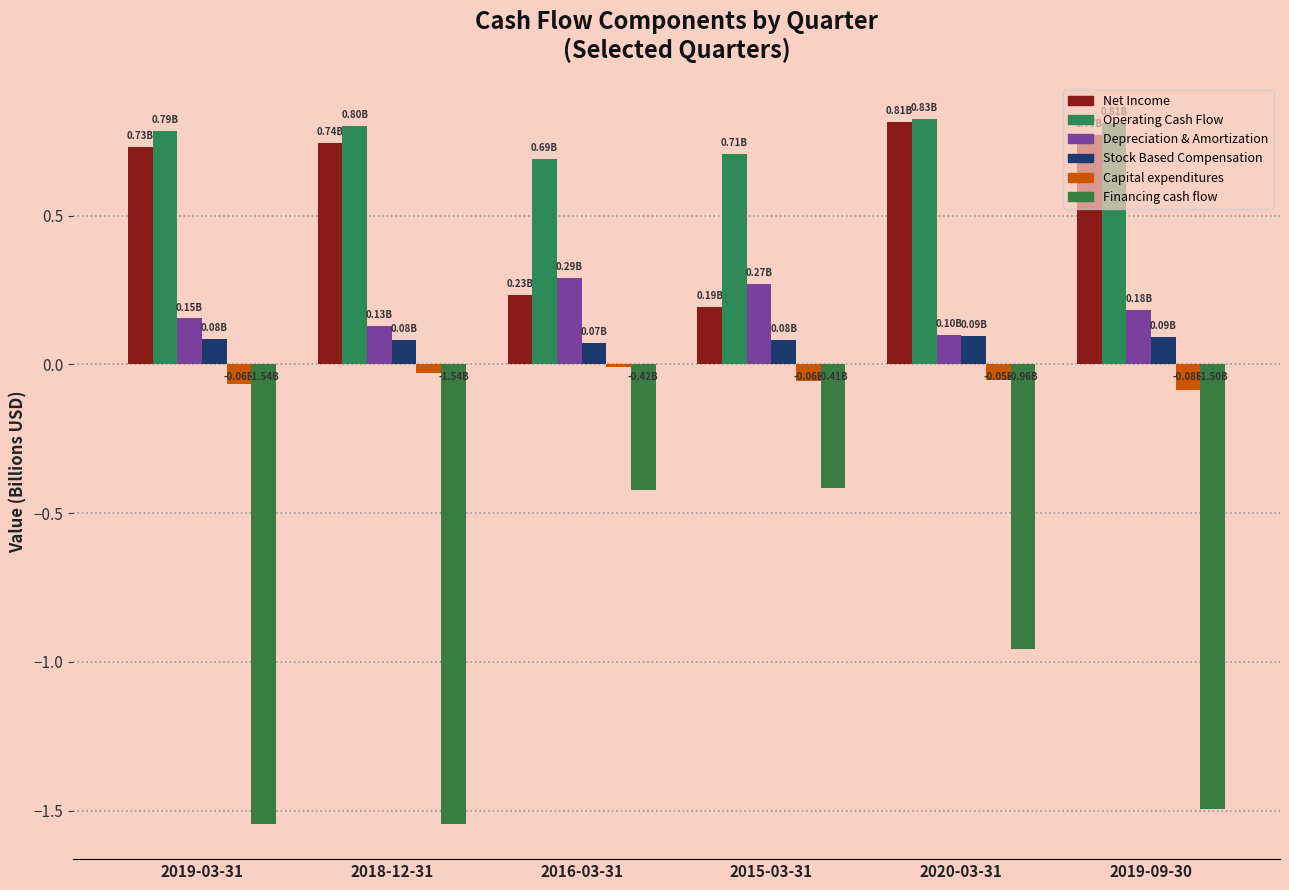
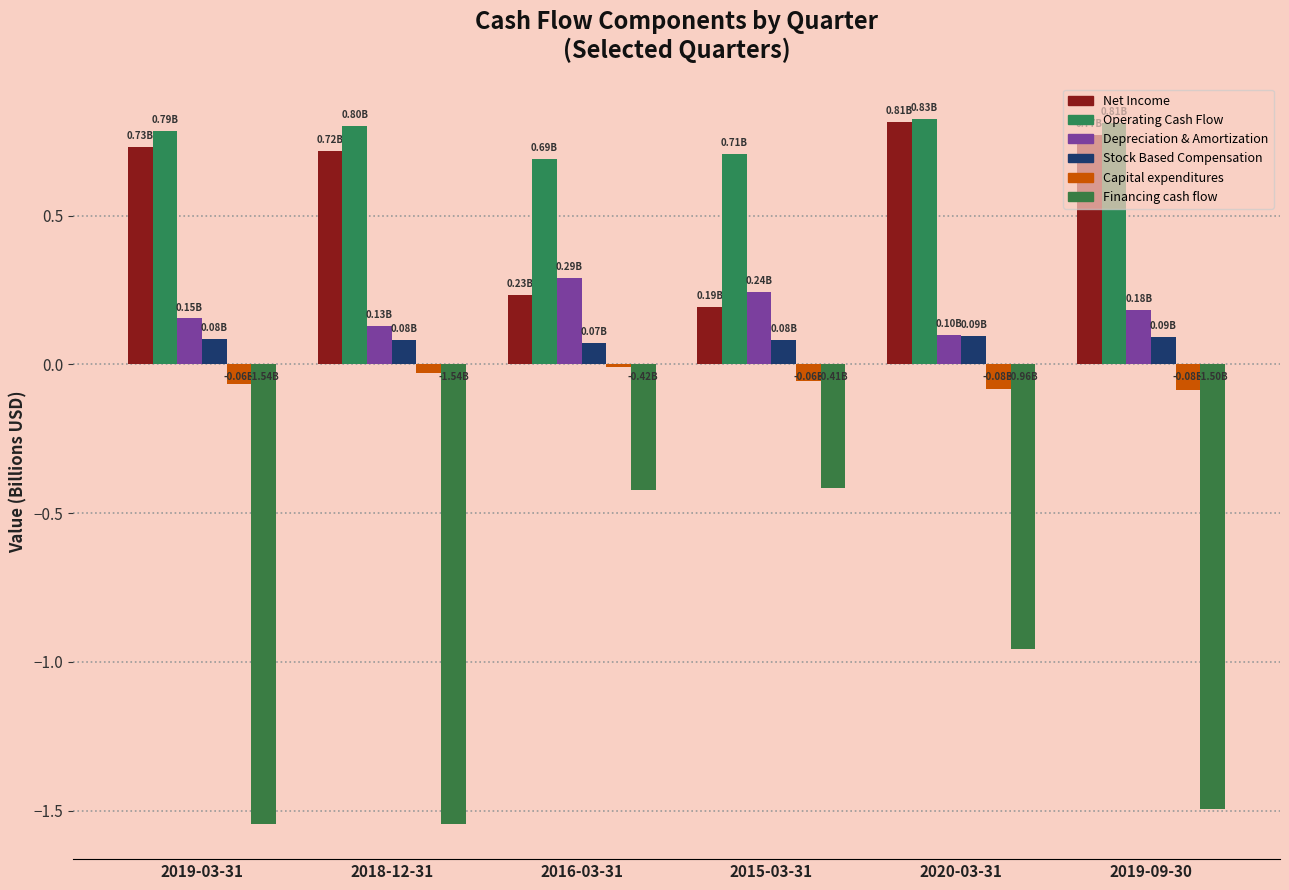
Net Income, 2018-12-31: 0.74B -> 0.72B
Depreciation & Amortization, 2015-03-31: 0.27B -> 0.24B
Capital expenditures, 2020-03-31: -0.05B -> -0.08B
